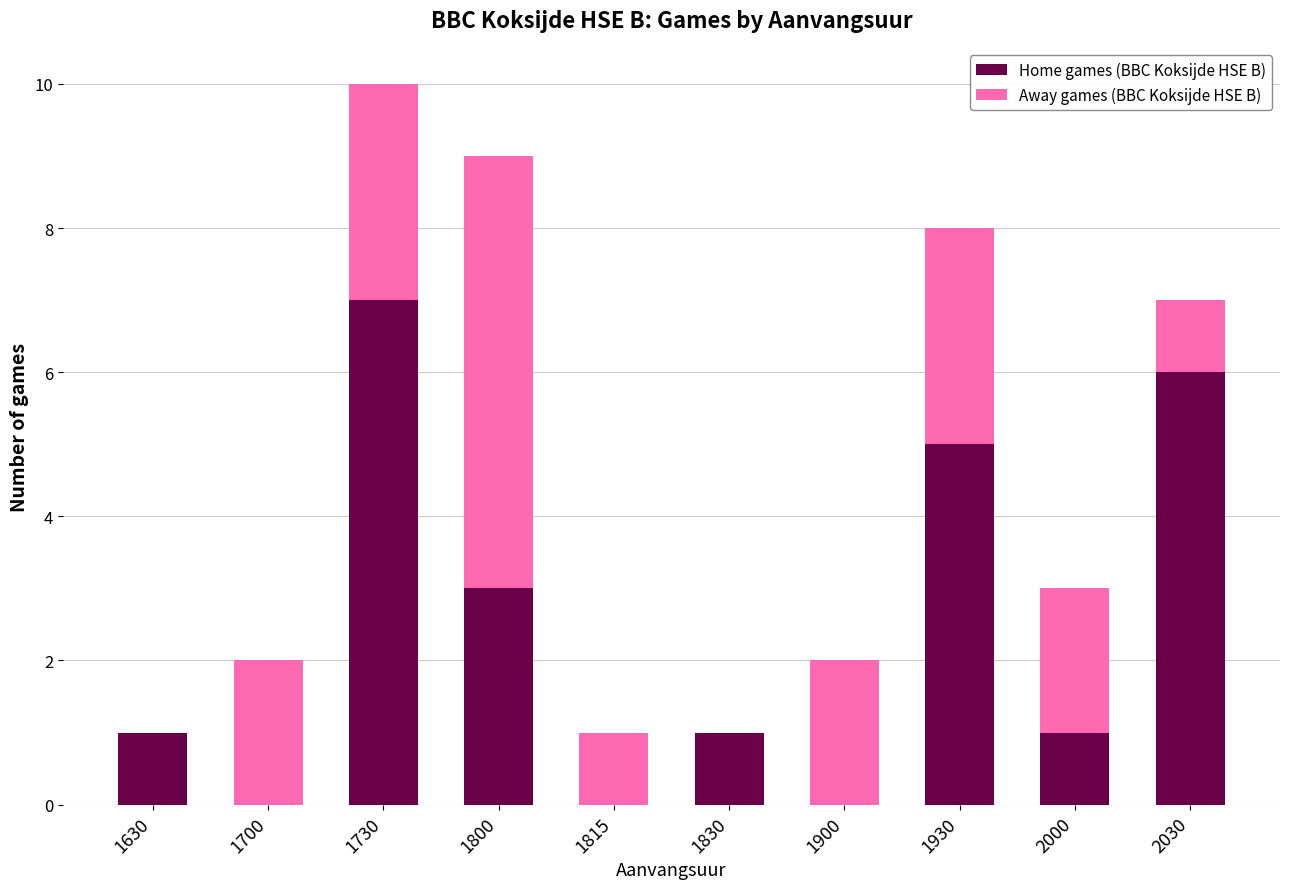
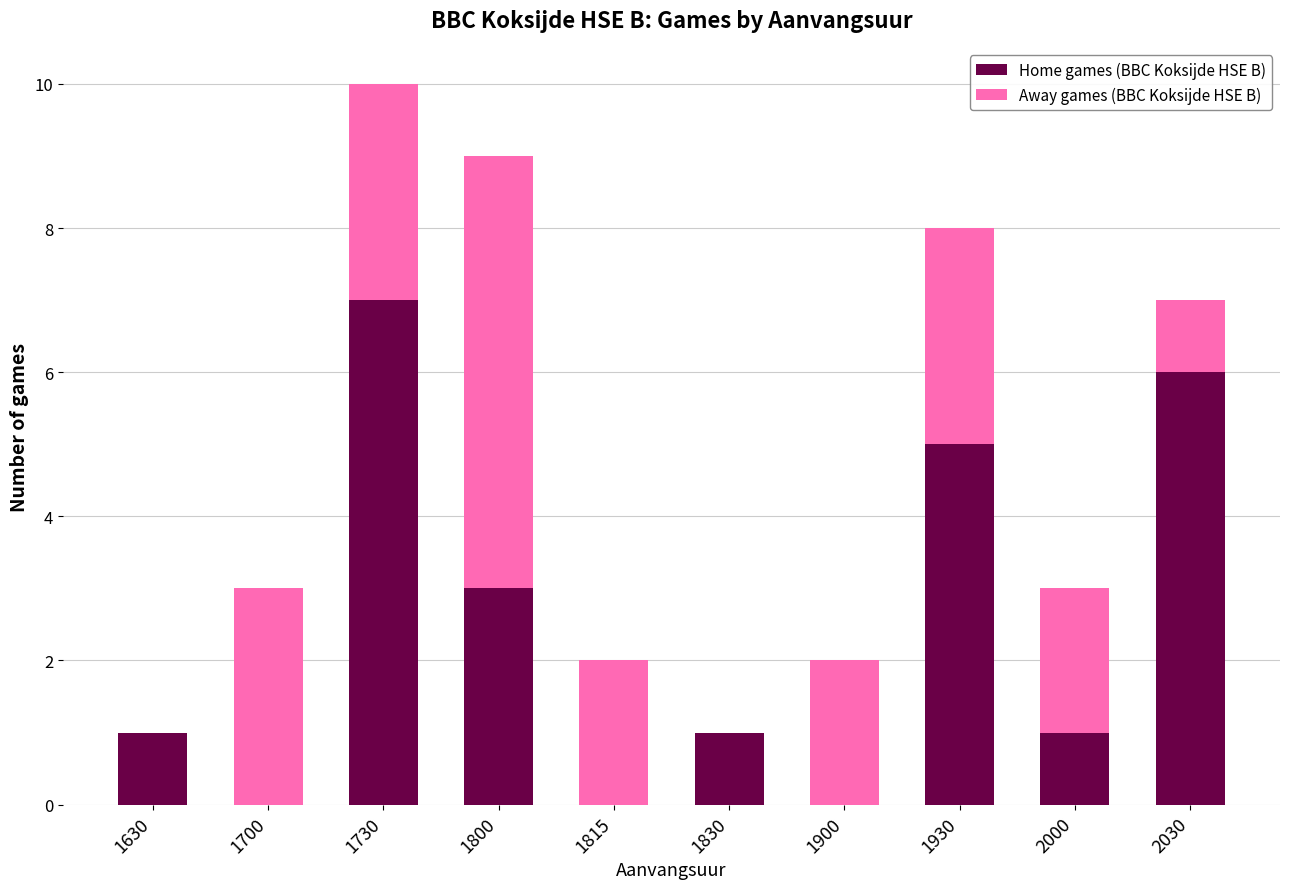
Away games (BBC Koksijde HSE B), 1700: 2 -> 3
Away games (BBC Koksijde HSE B), 1815: 1 -> 2
